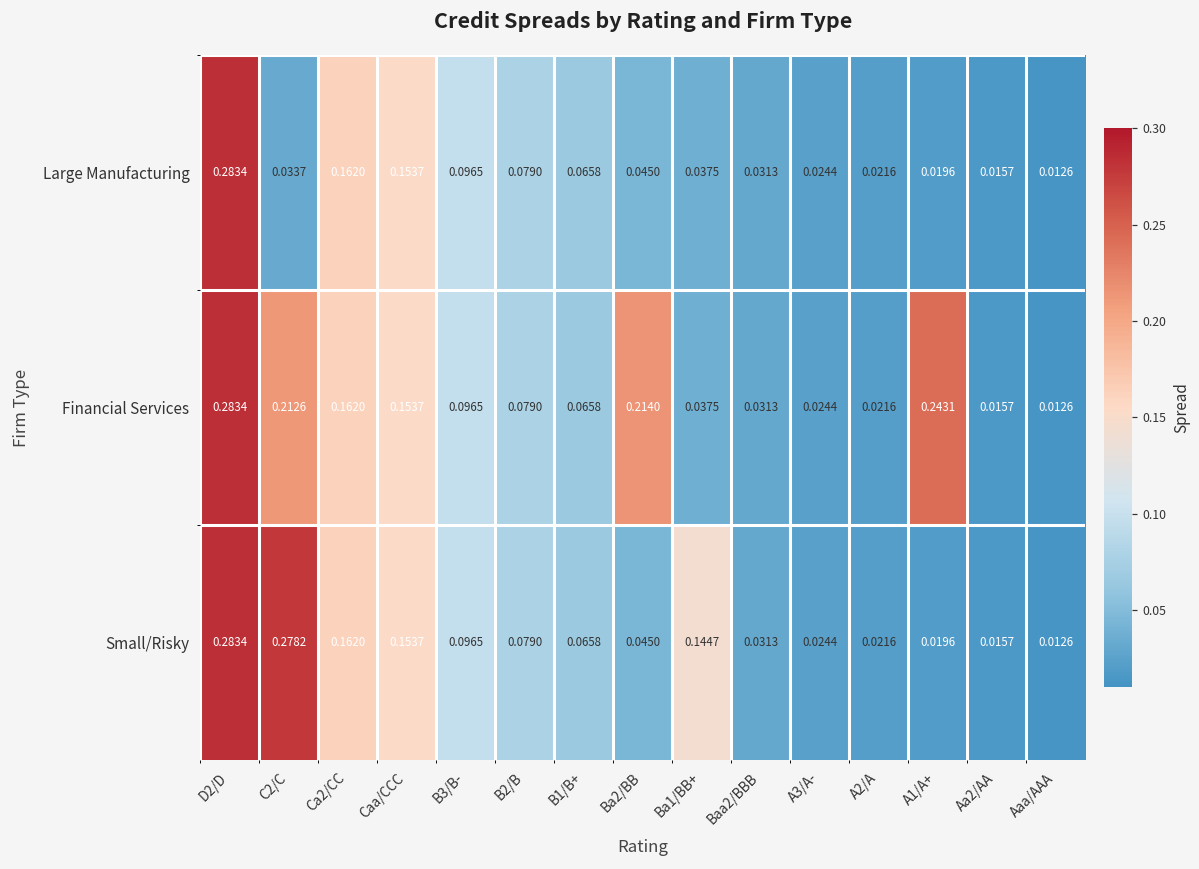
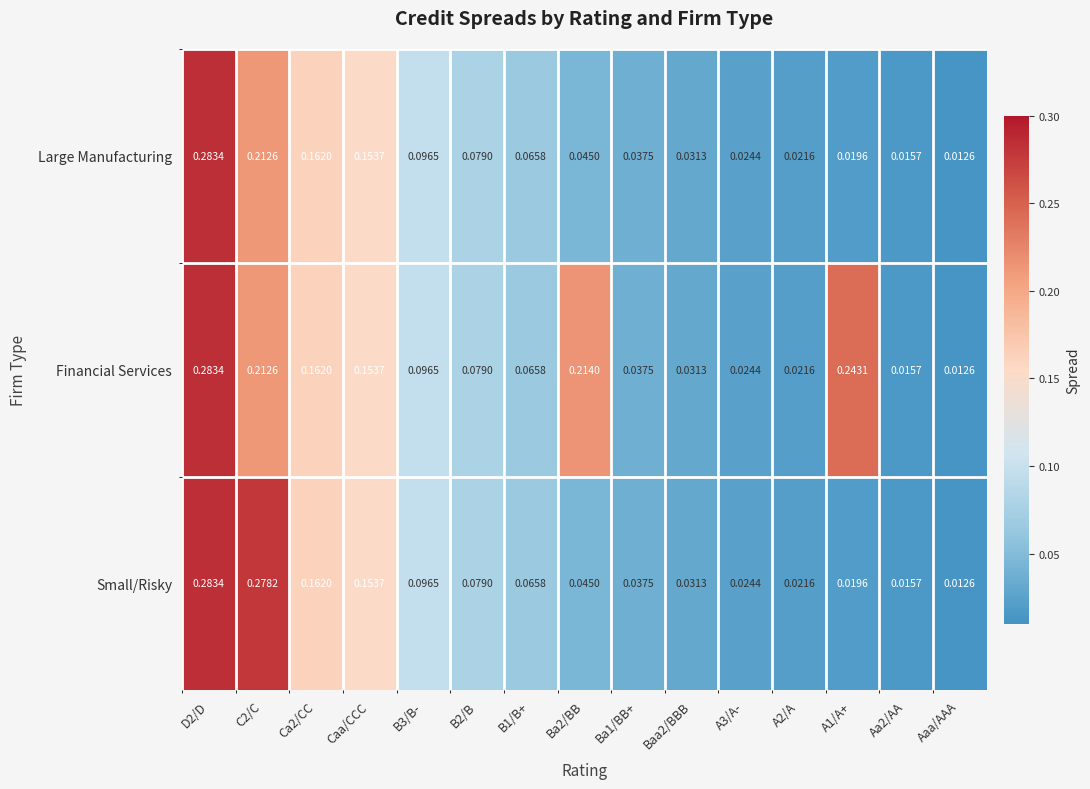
Large Manufacturing, C2/C: 0.0337 -> 0.2126
Small/Risky, Ba1/BB+: 0.1447 -> 0.0375
